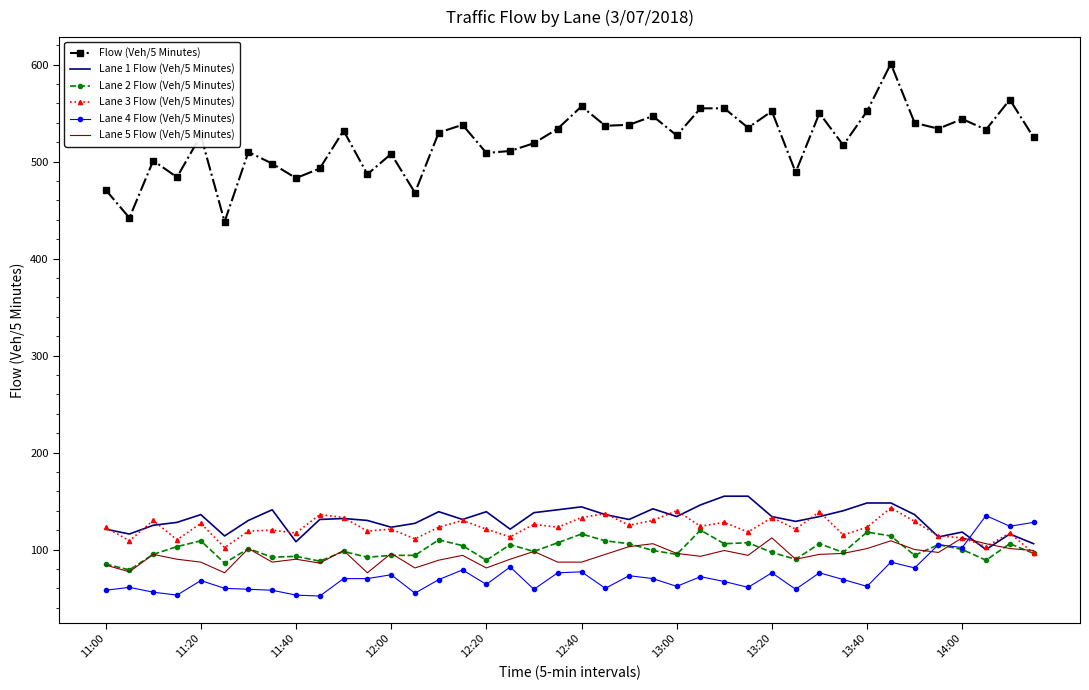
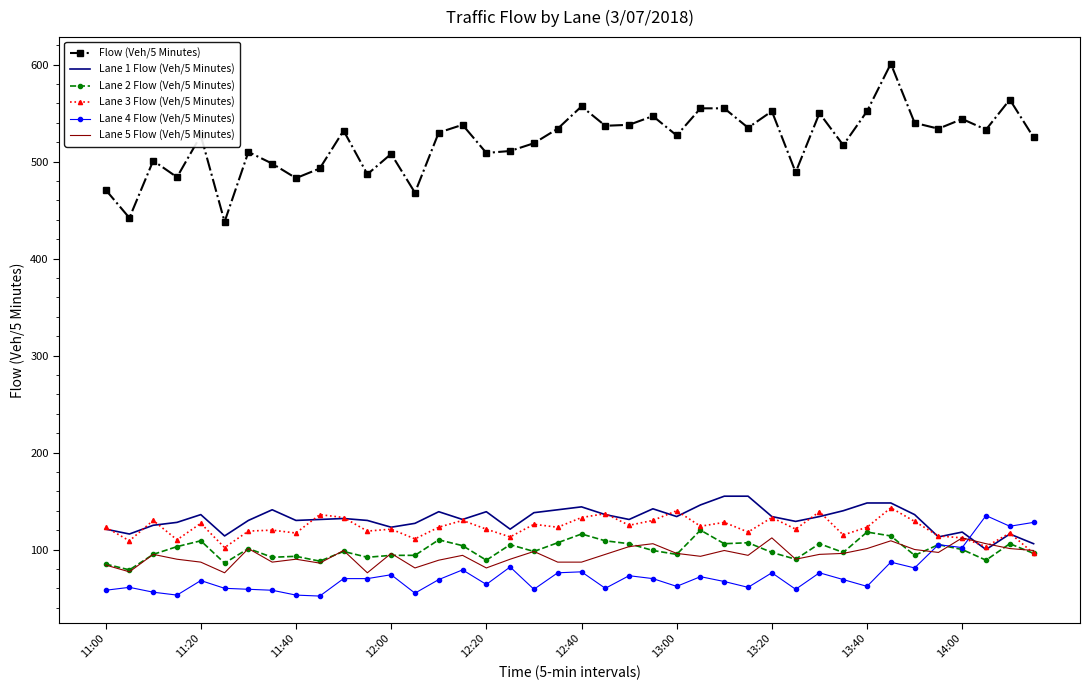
Lane 1 Flow (Veh/5 Minutes), 11:40: 110 -> 130
